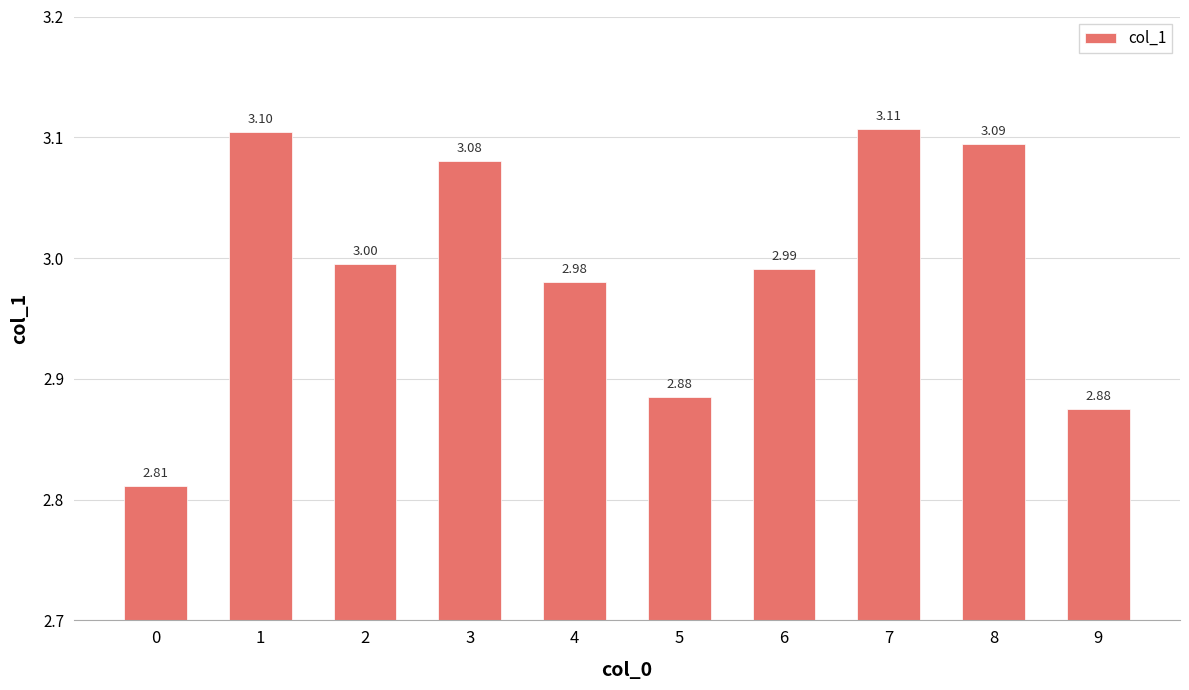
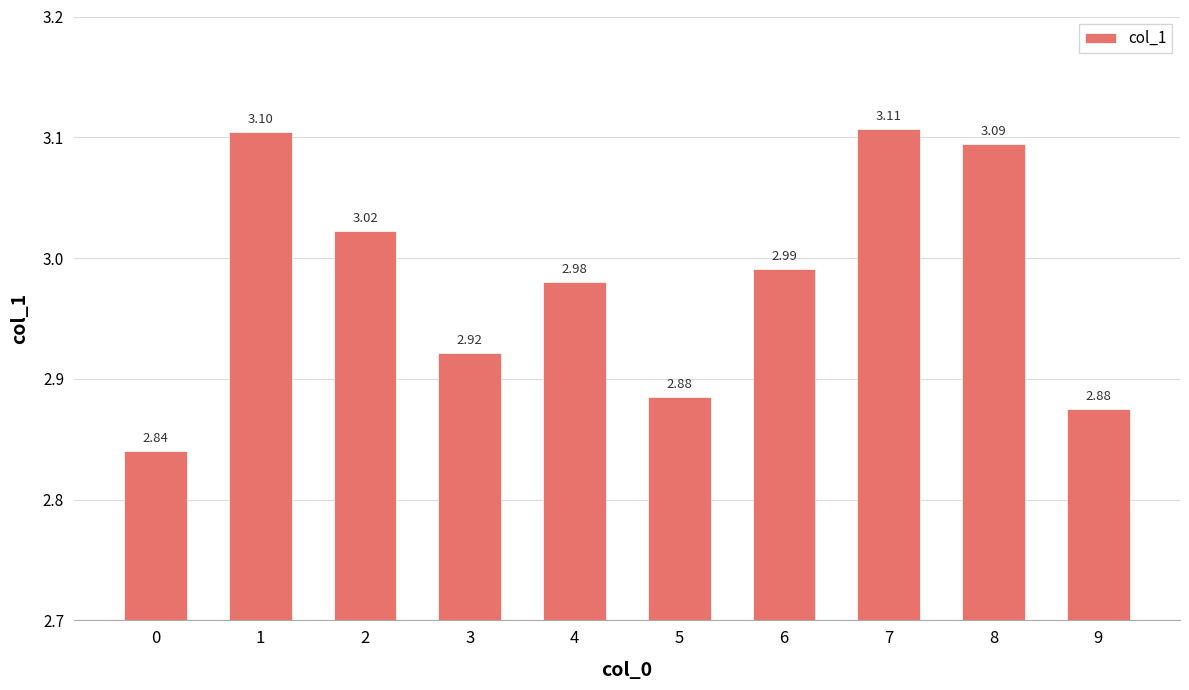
0: 2.81 -> 2.84
2: 3.00 -> 3.02
3: 3.08 -> 2.92
